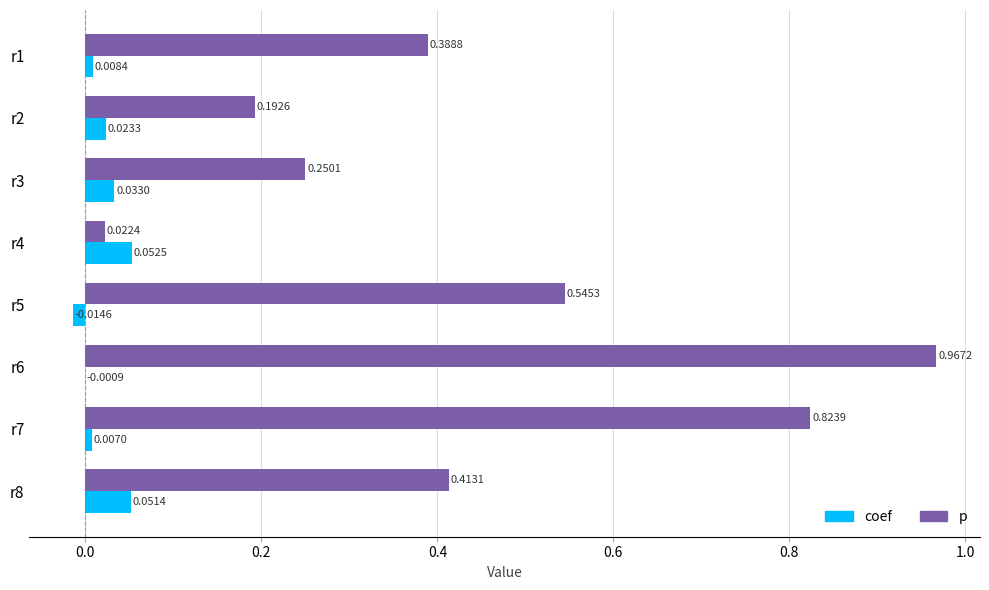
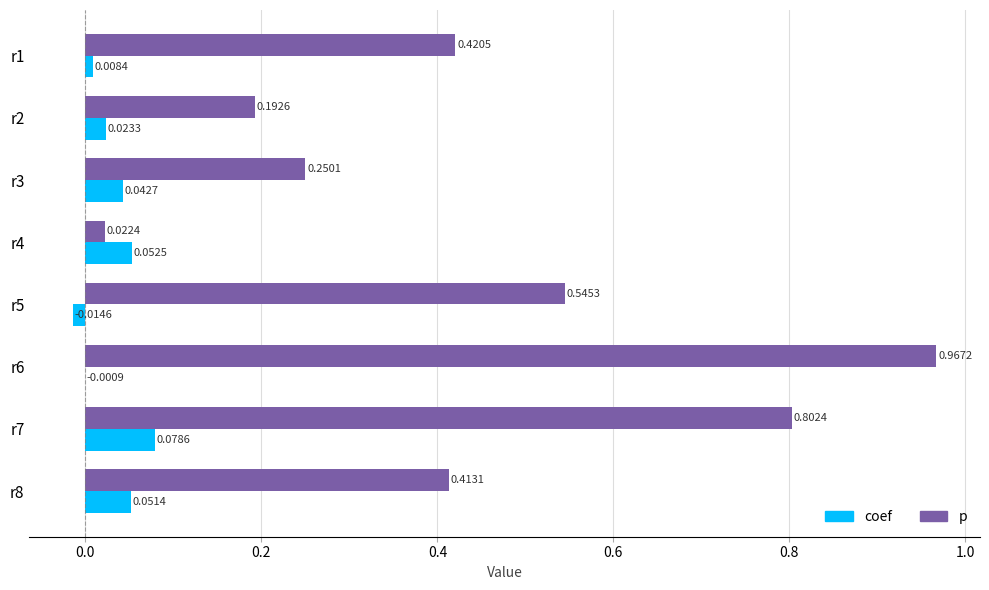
p, r1: 0.3888 -> 0.4205
coef, r3: 0.0330 -> 0.0427
p, r7: 0.8239 -> 0.8024
coef, r7: 0.0070 -> 0.0786
